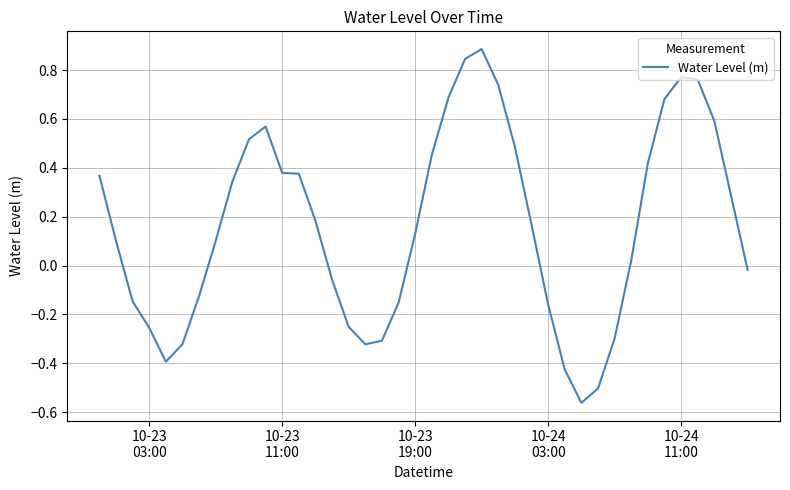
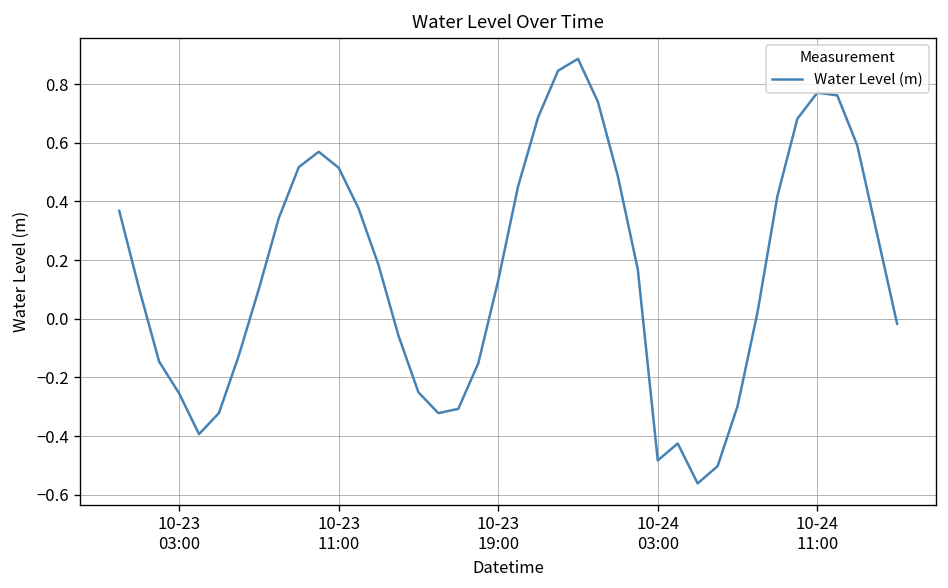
10-23 11:00: 0.38 -> 0.51
10-24 03:00: -0.16 -> -0.48
